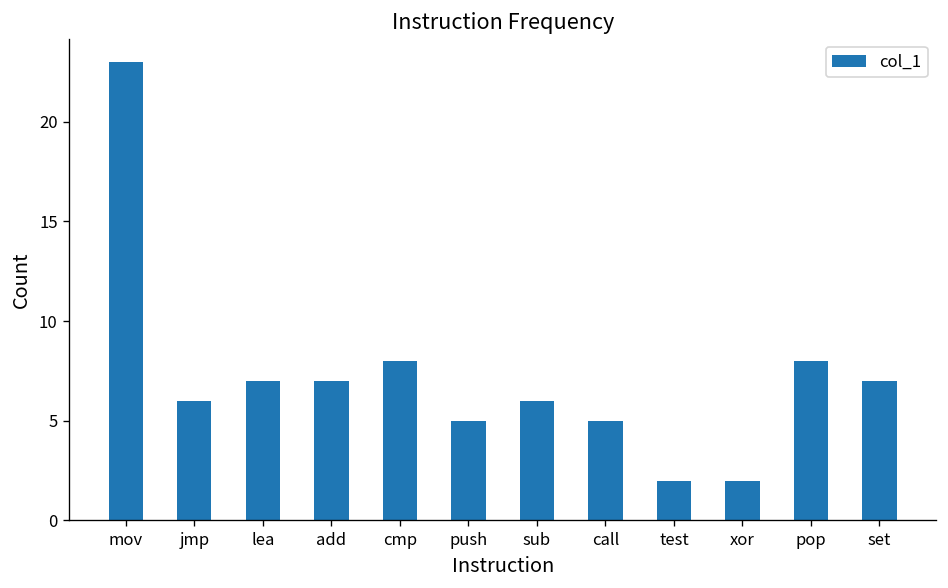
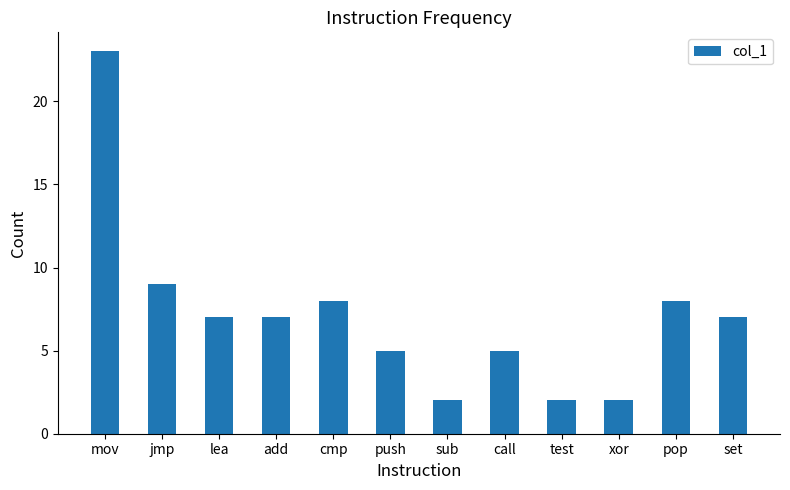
jmp: 6 -> 9
sub: 6 -> 2
